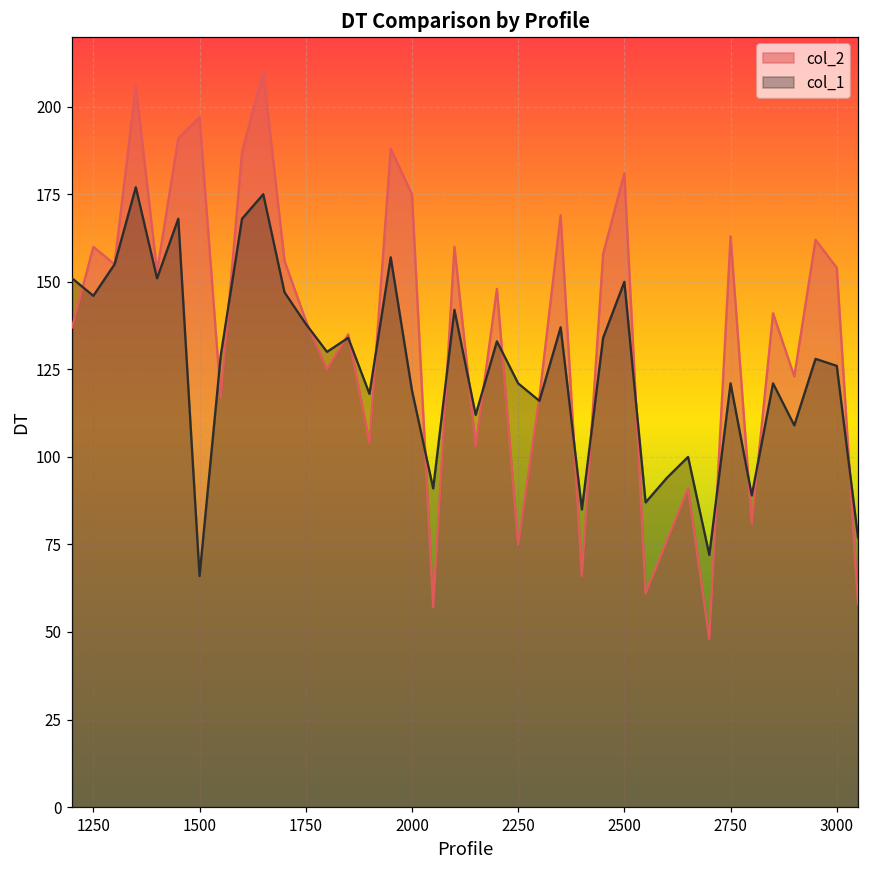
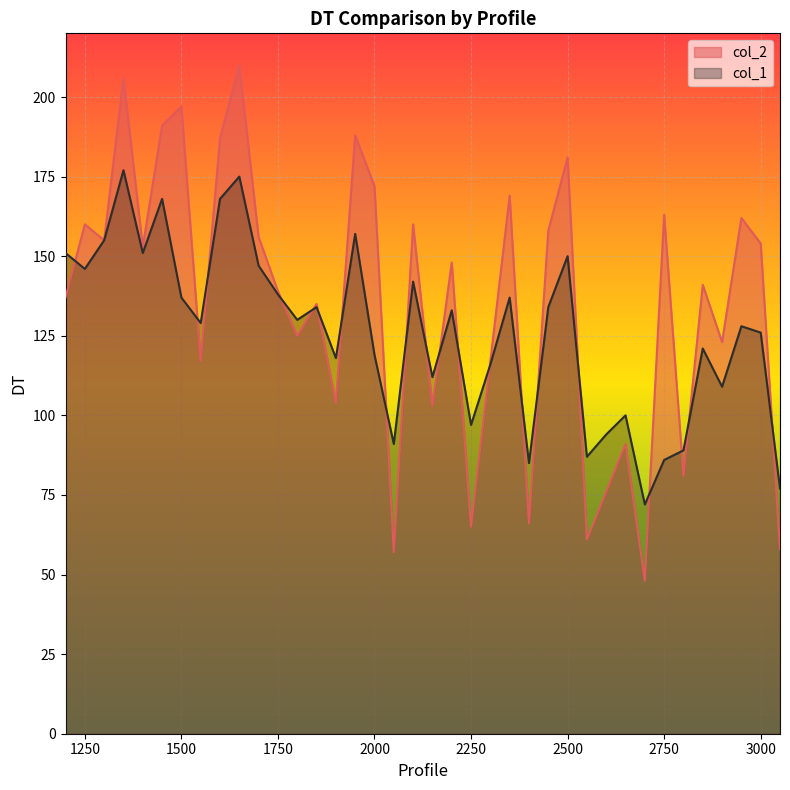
col_1, 1500: 66 -> 137
col_2, 2000: 175 -> 172
col_2, 2250: 75 -> 65
col_1, 2250: 121 -> 97
col_1, 2750: 121 -> 86
